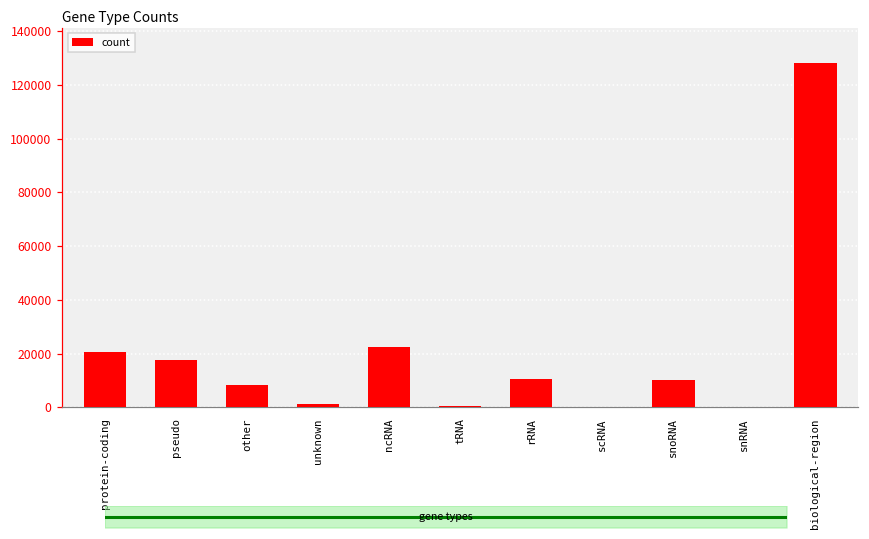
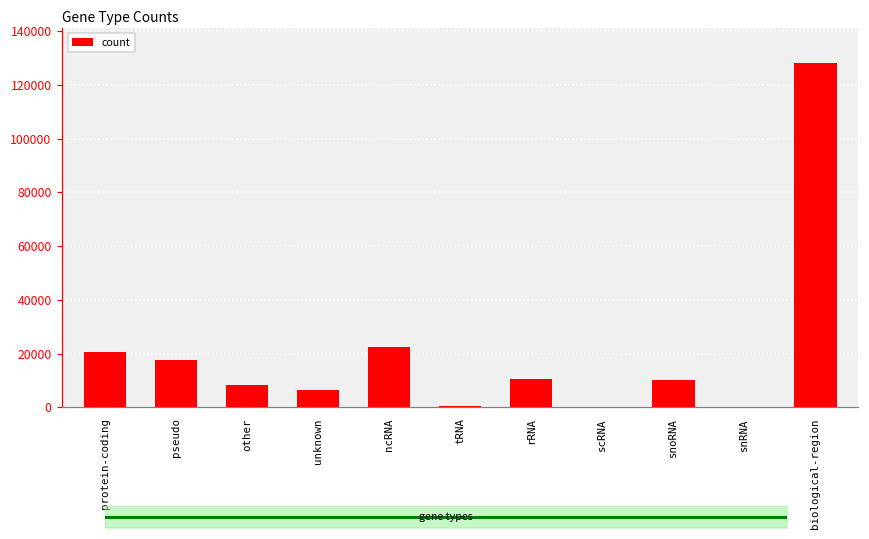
Gene Type Counts, unknown: 1000 -> 7000
